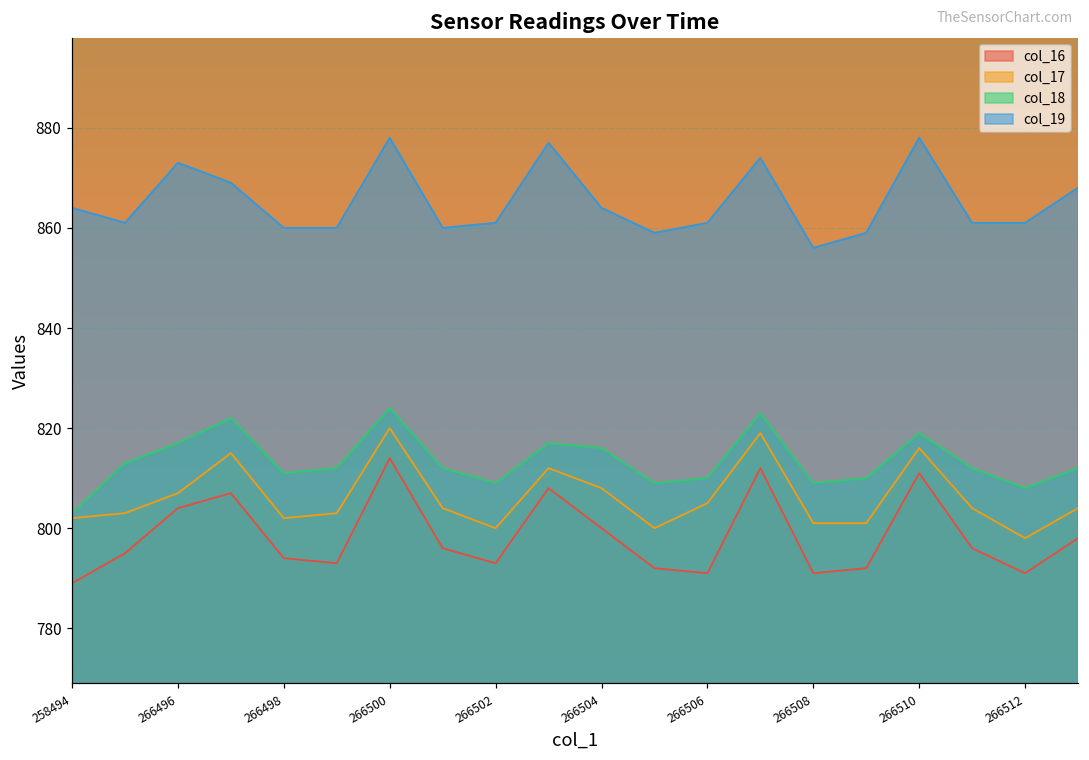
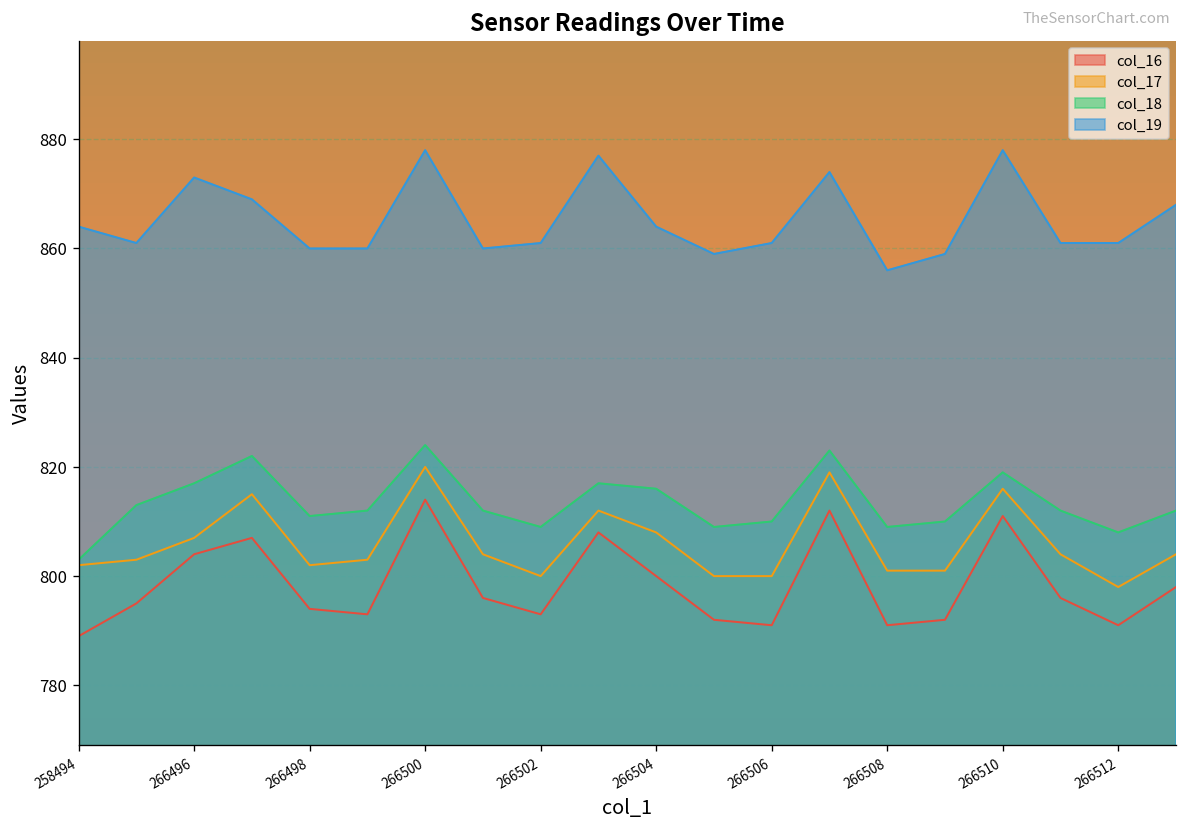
col_17, 266506: 805 -> 800
